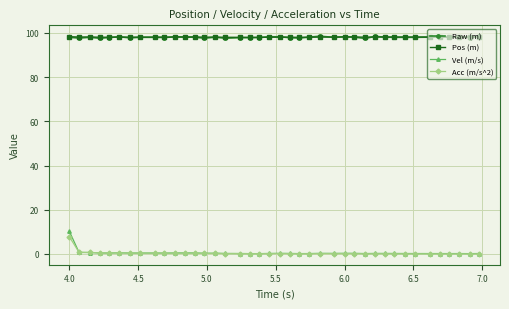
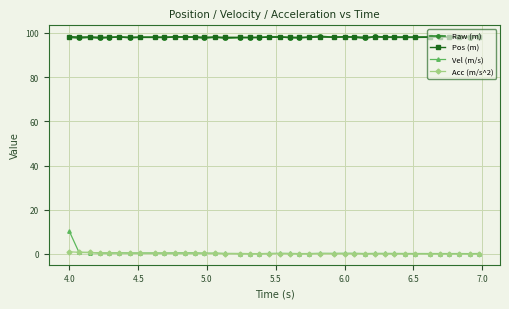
Acc (m/s^2), 4.0: 8 -> 1
